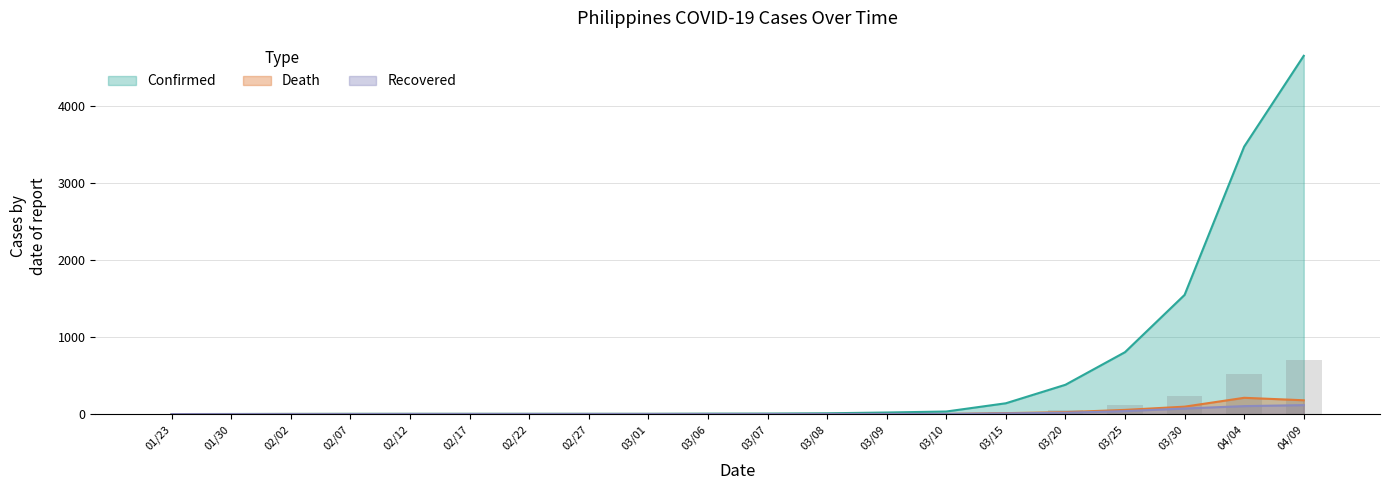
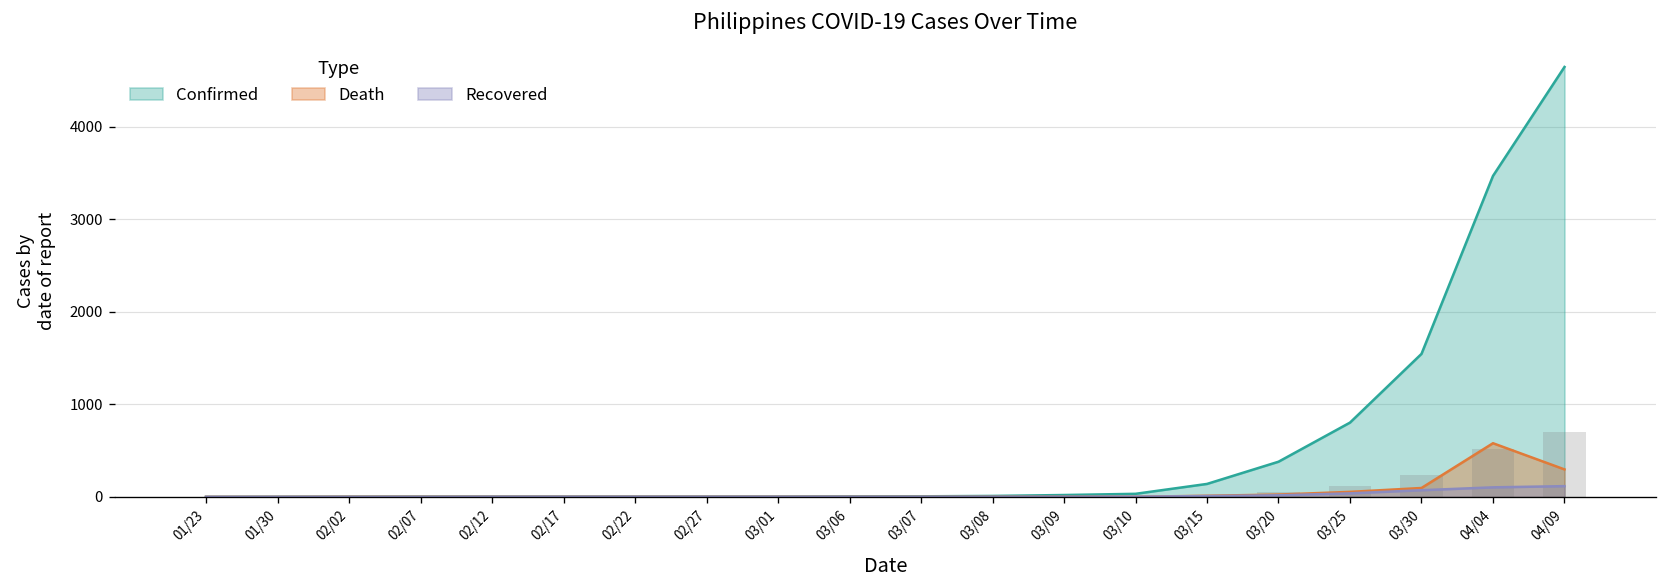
Death, 04/04: 200 -> 600
Death, 04/09: 200 -> 300
